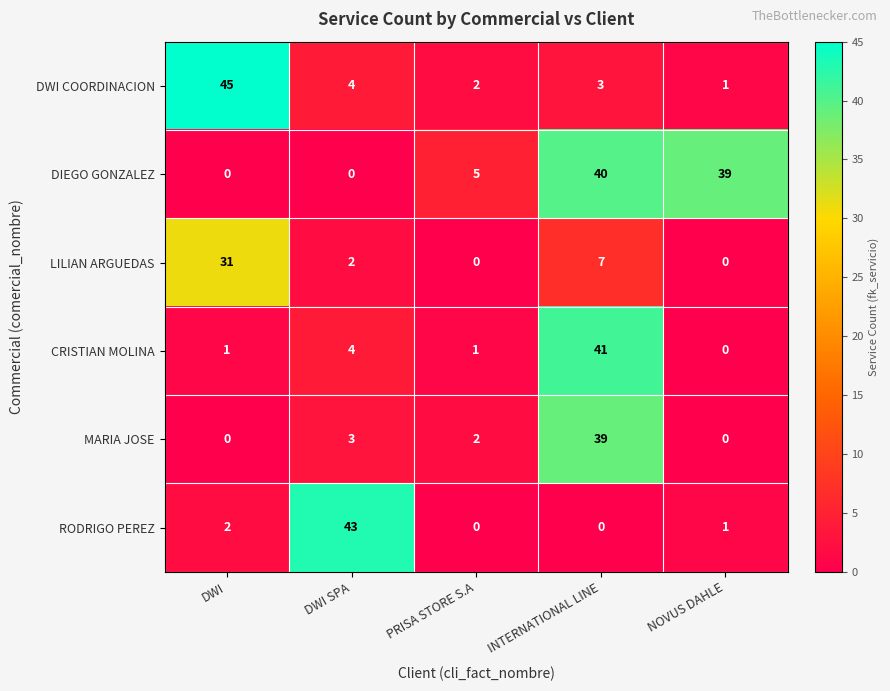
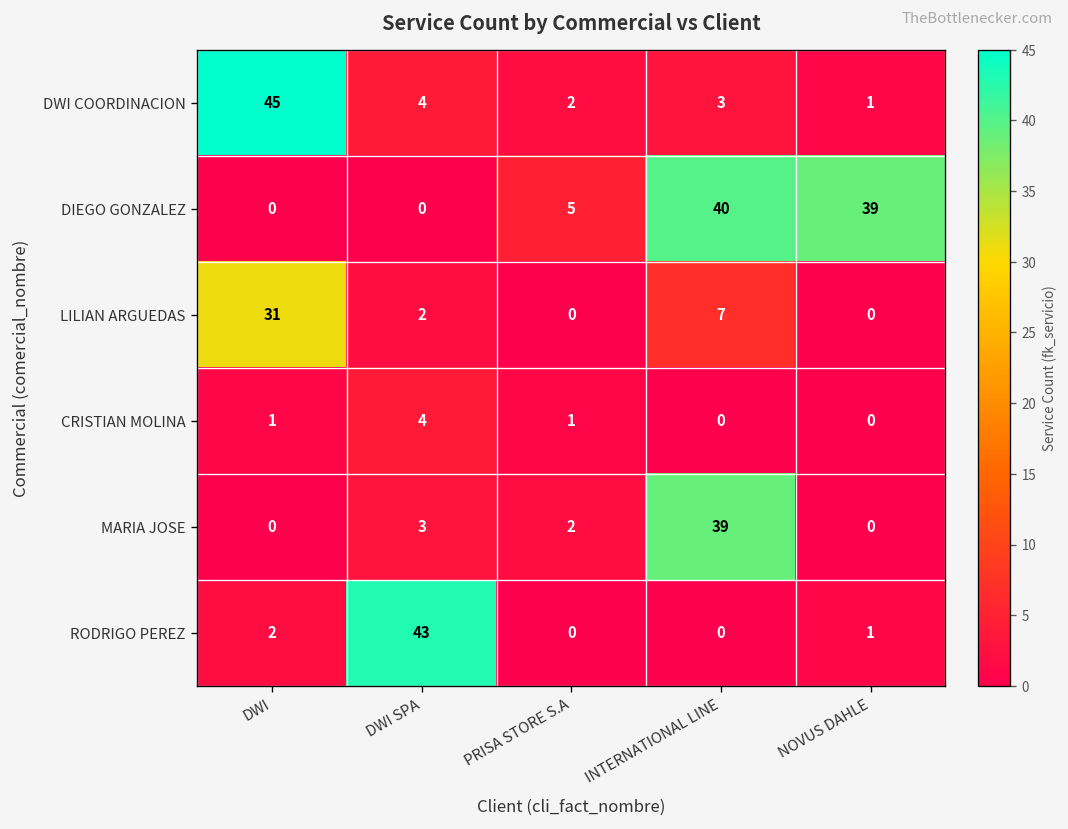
CRISTIAN MOLINA, INTERNATIONAL LINE: 41 -> 0
